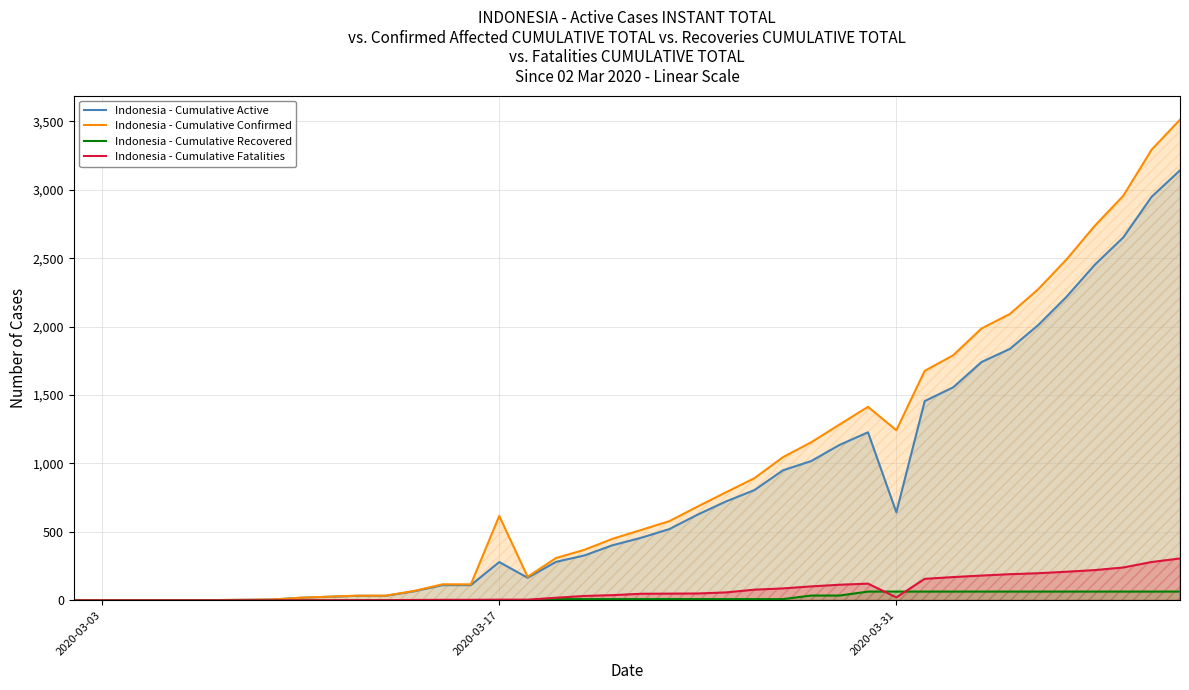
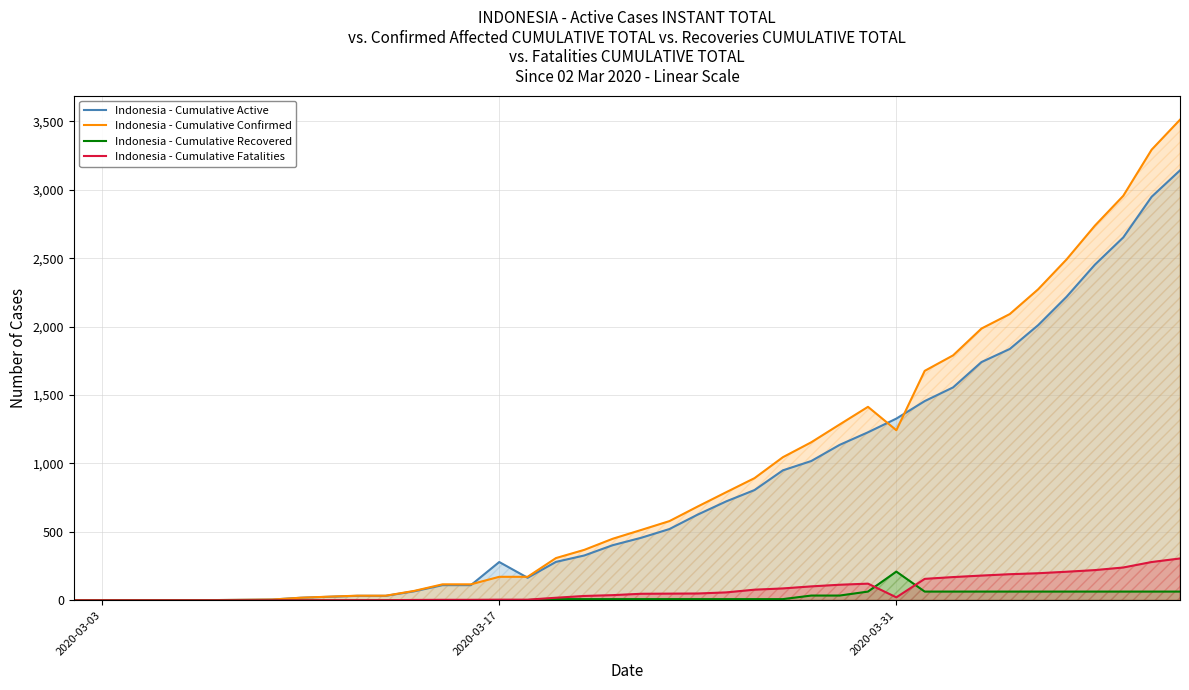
Indonesia - Cumulative Confirmed, 2020-03-17: 620 -> 170
Indonesia - Cumulative Active, 2020-03-31: 640 -> 1,330
Indonesia - Cumulative Recovered, 2020-03-31: 60 -> 210
